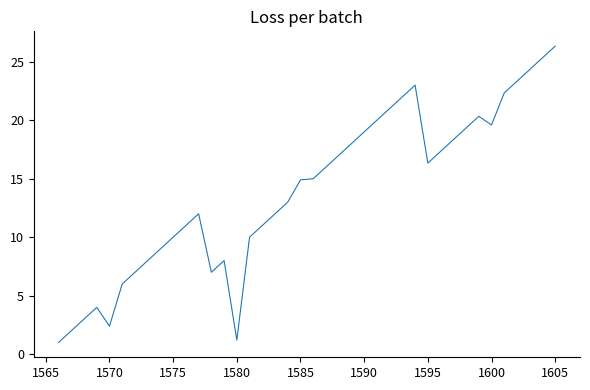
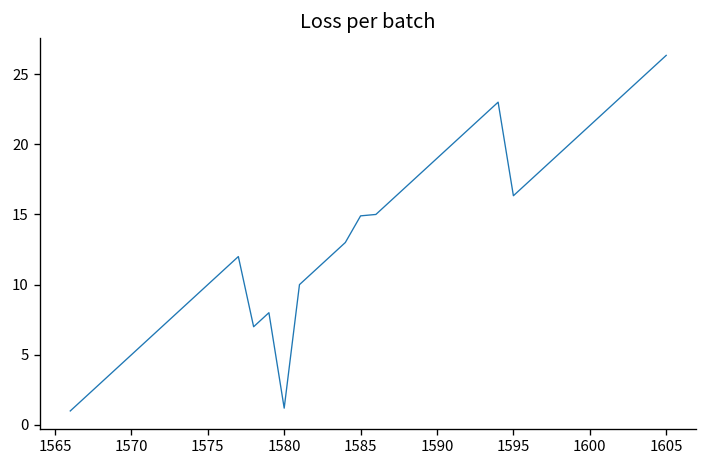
1570: 2.4 -> 5.0
1600: 19.6 -> 21.3
